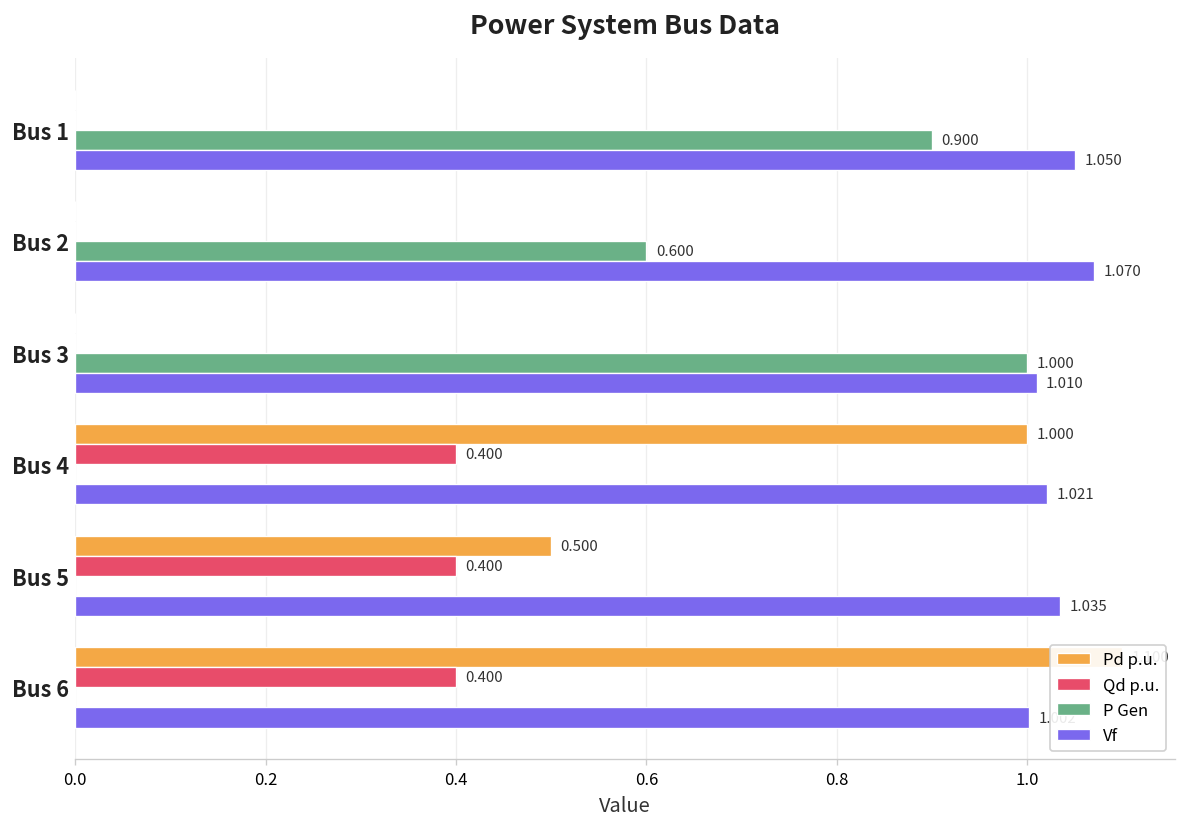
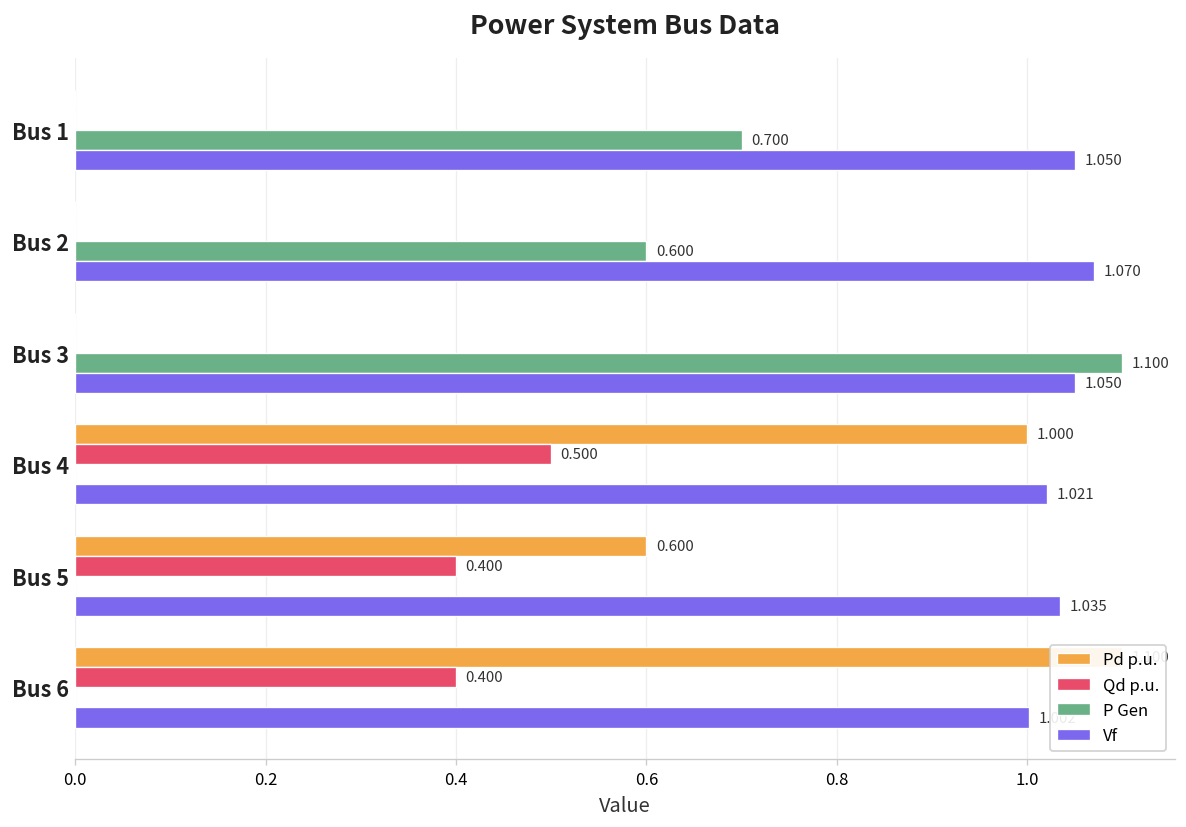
P Gen, Bus 1: 0.900 -> 0.700
P Gen, Bus 3: 1.000 -> 1.100
Vf, Bus 3: 1.010 -> 1.050
Qd p.u., Bus 4: 0.400 -> 0.500
Pd p.u., Bus 5: 0.500 -> 0.600
